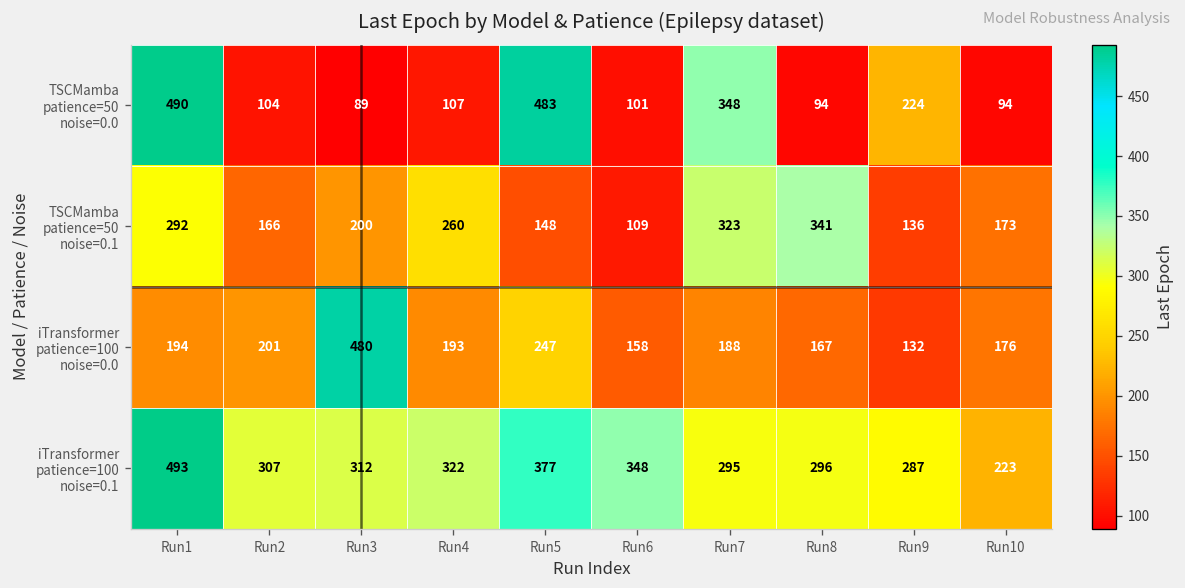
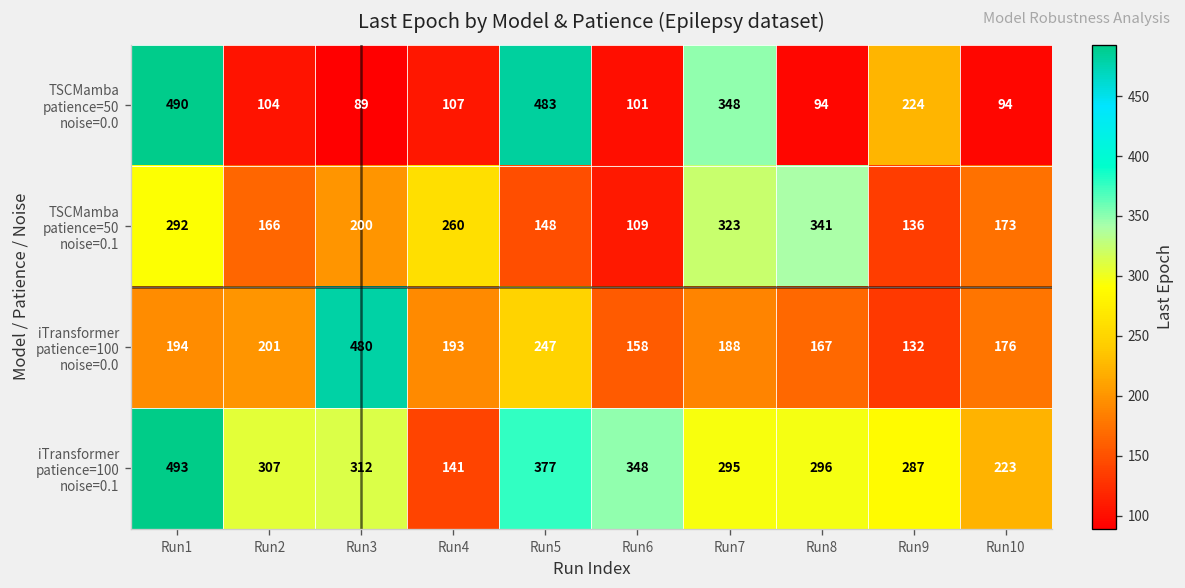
iTransformer patience=100 noise=0.1, Run4: 322 -> 141
